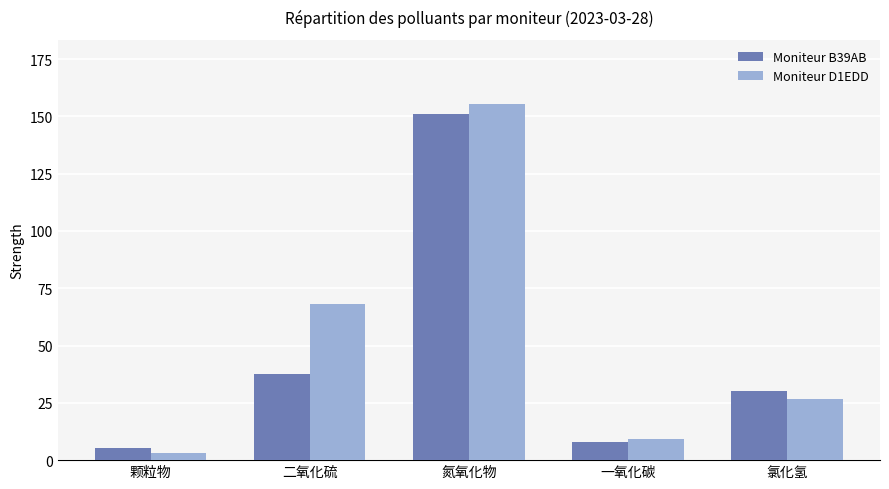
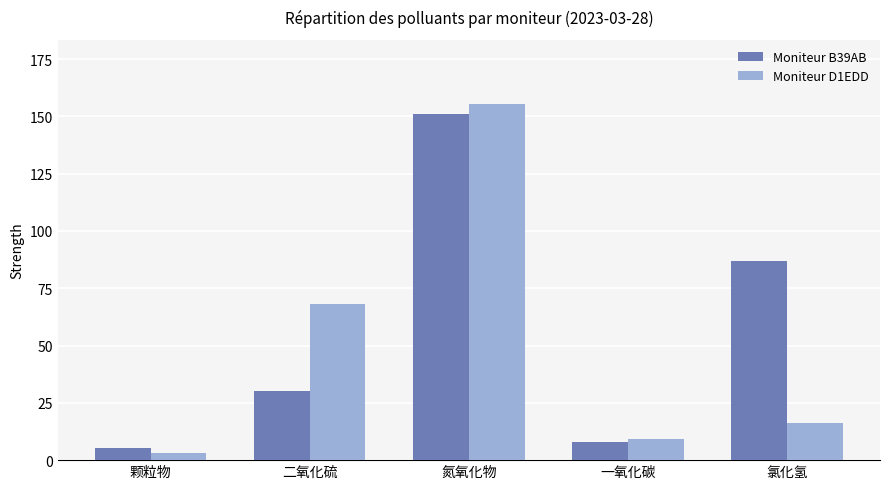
Moniteur B39AB, 二氧化硫: 37 -> 30
Moniteur B39AB, 氯化氢: 30 -> 87
Moniteur D1EDD, 氯化氢: 27 -> 16
